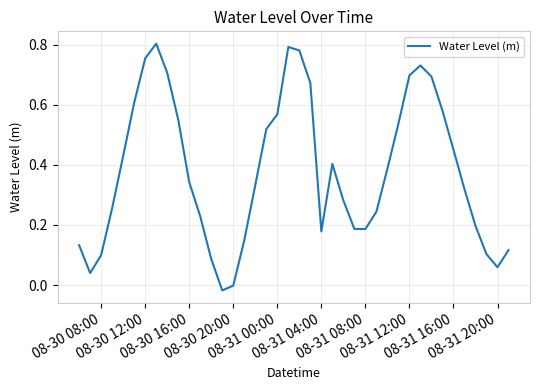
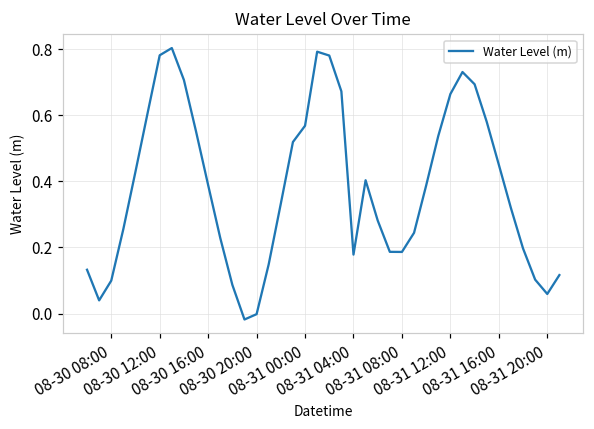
08-30 12:00: 0.75 -> 0.78
08-30 16:00: 0.34 -> 0.39
08-31 12:00: 0.70 -> 0.66
